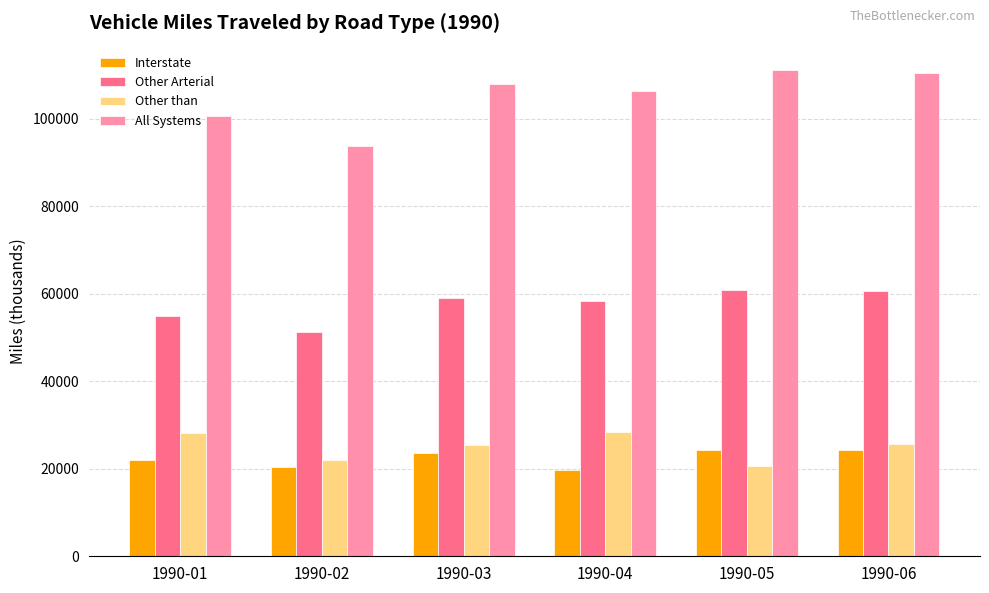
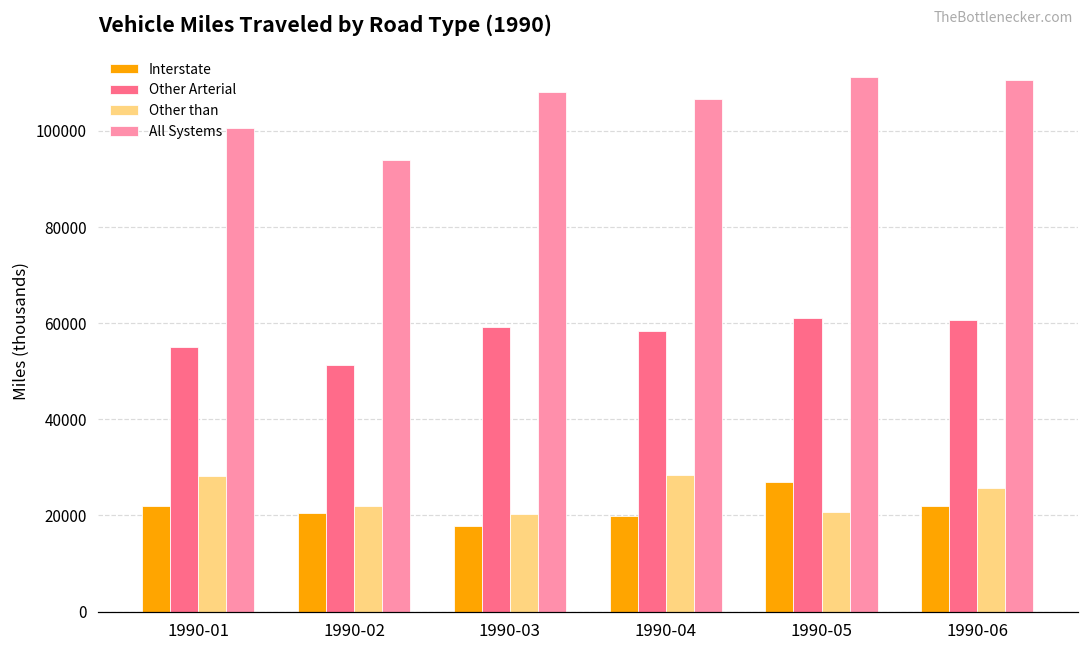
Interstate, 1990-03: 24000 -> 18000
Other than, 1990-03: 25000 -> 20000
Interstate, 1990-05: 24000 -> 27000
Interstate, 1990-06: 24000 -> 22000
